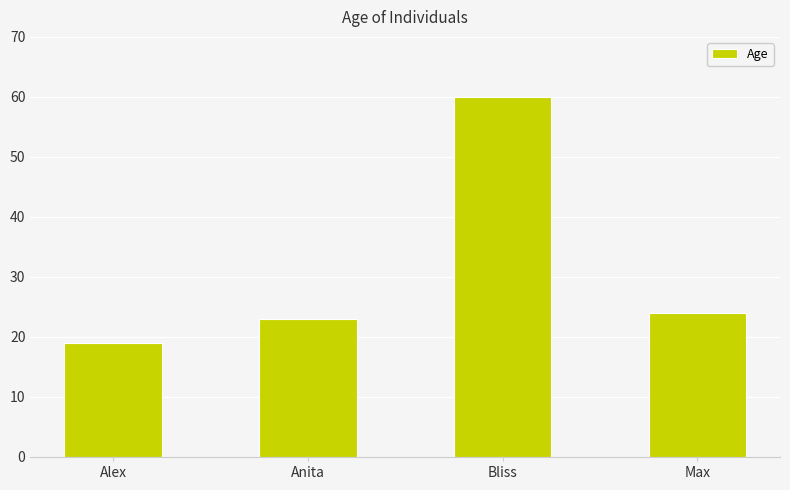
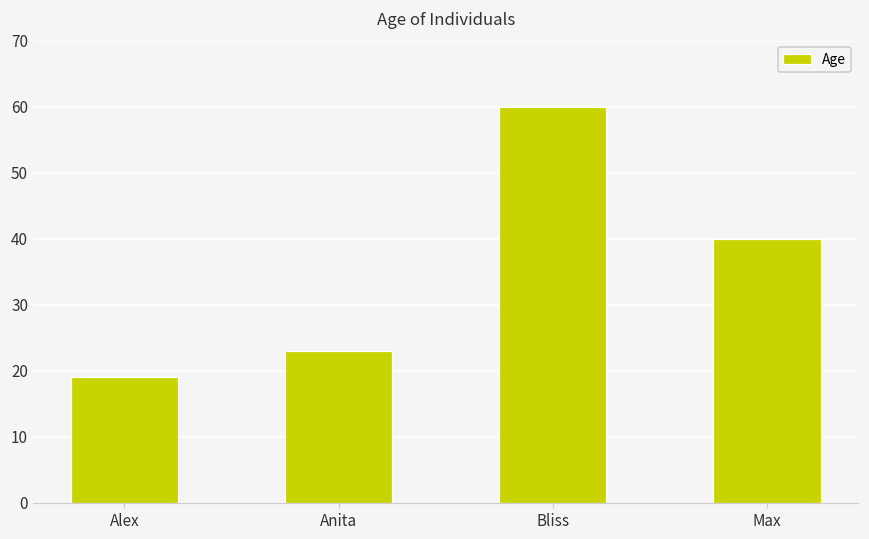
Max: 24 -> 40
